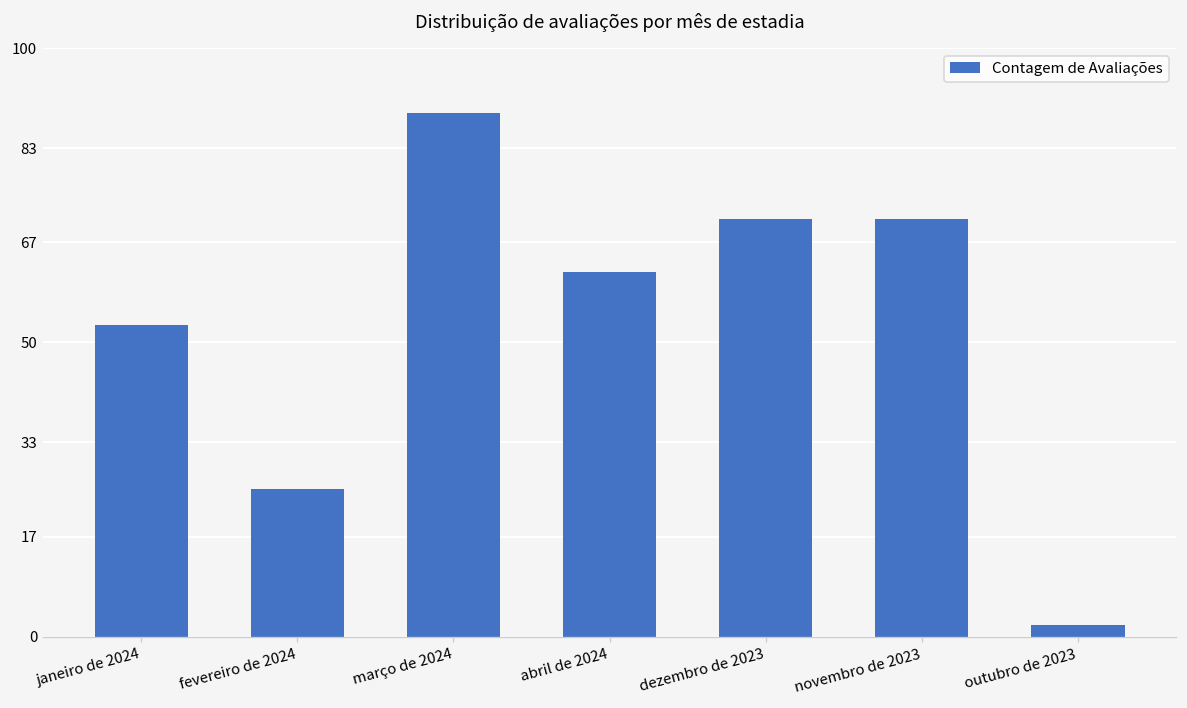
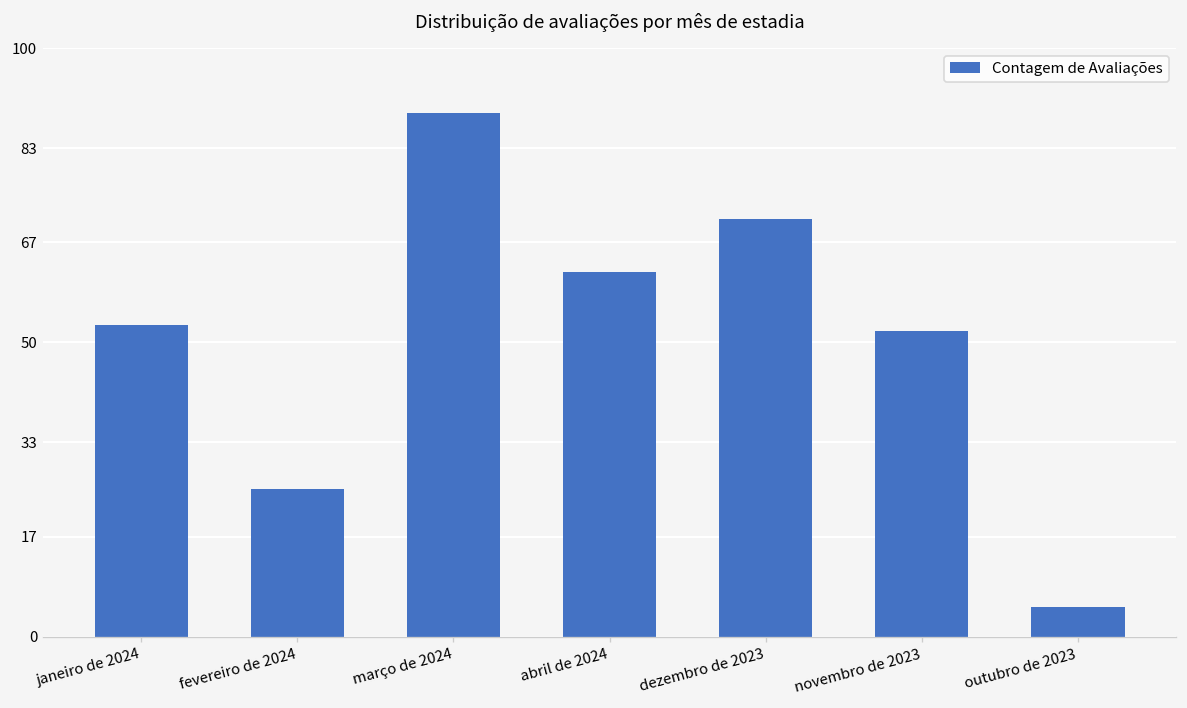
novembro de 2023: 71 -> 52
outubro de 2023: 2 -> 5
